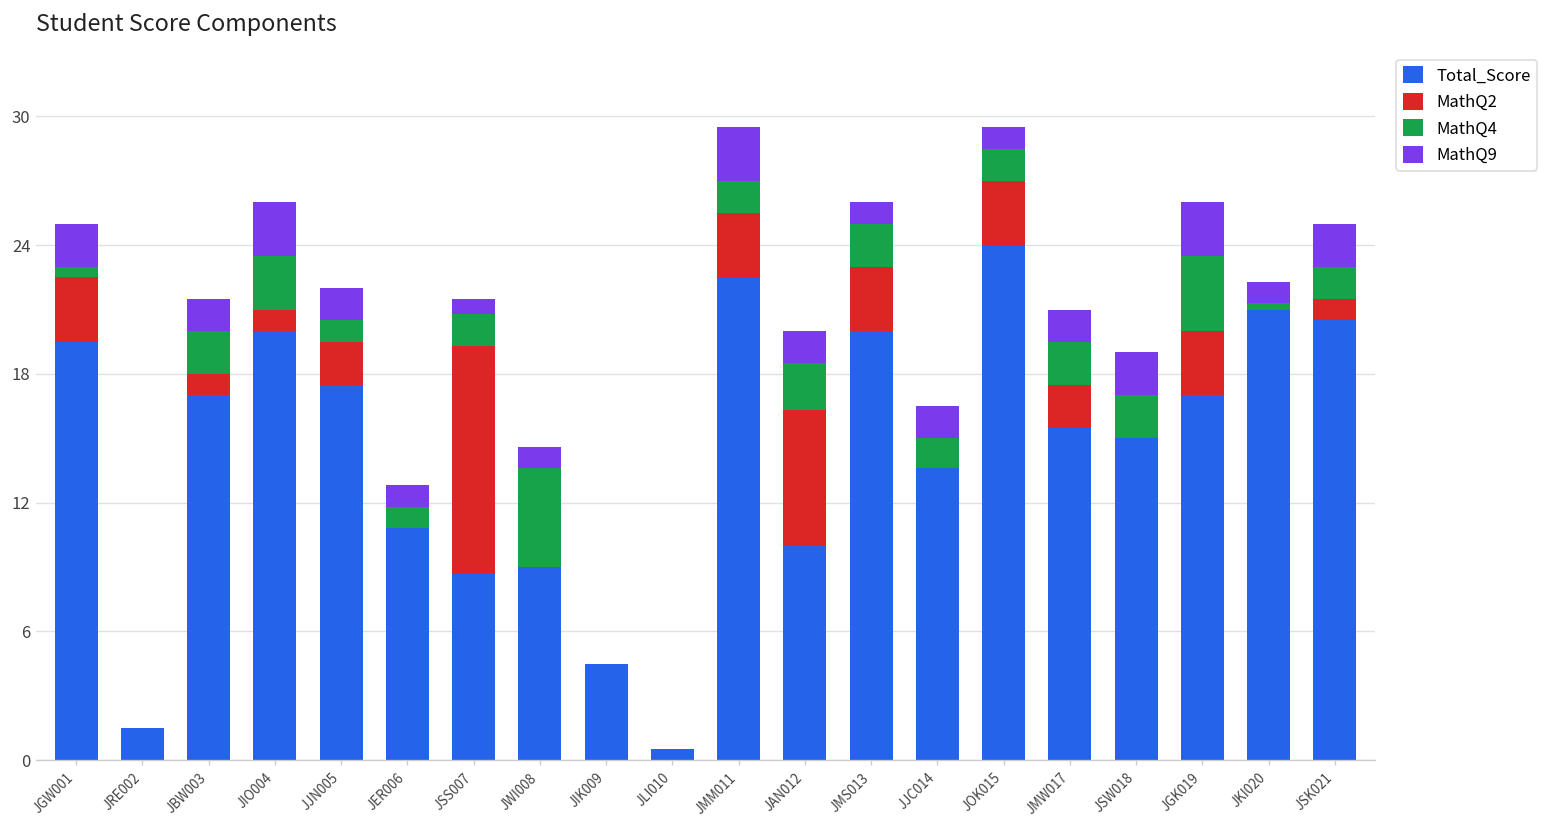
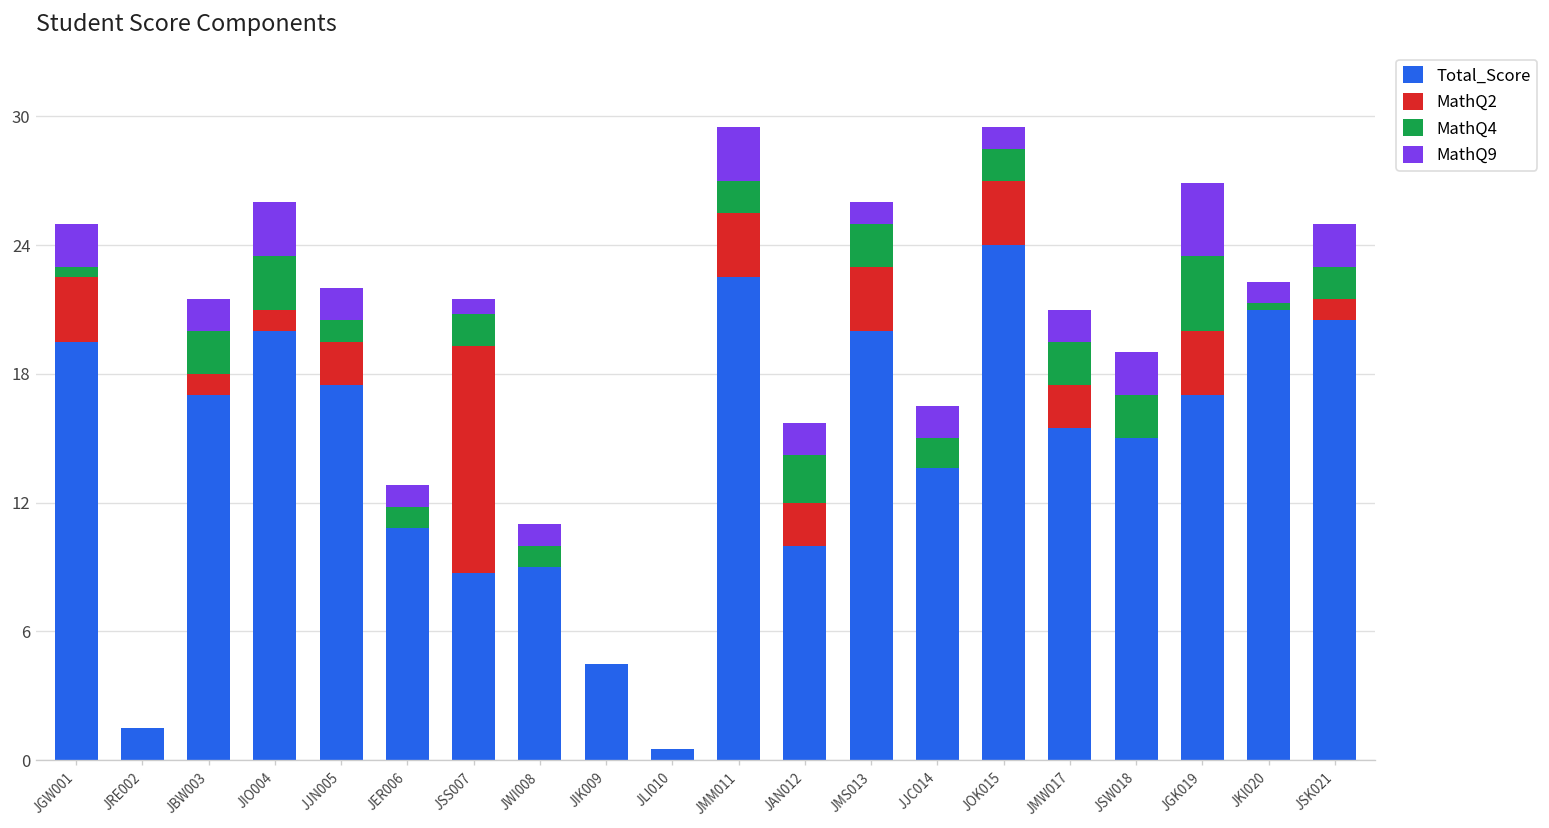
MathQ4, JWI008: 4.6 -> 1.0
MathQ2, JAN012: 6.3 -> 2.0
MathQ9, JGK019: 2.5 -> 3.4
